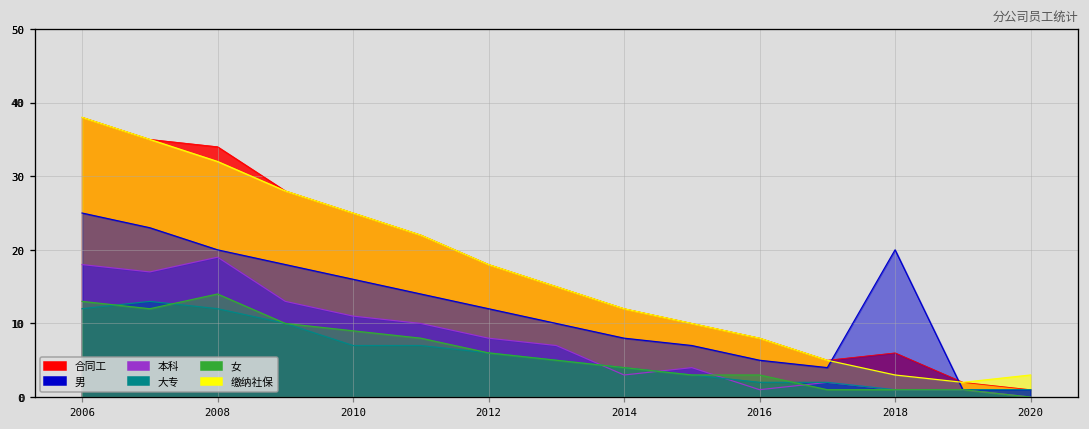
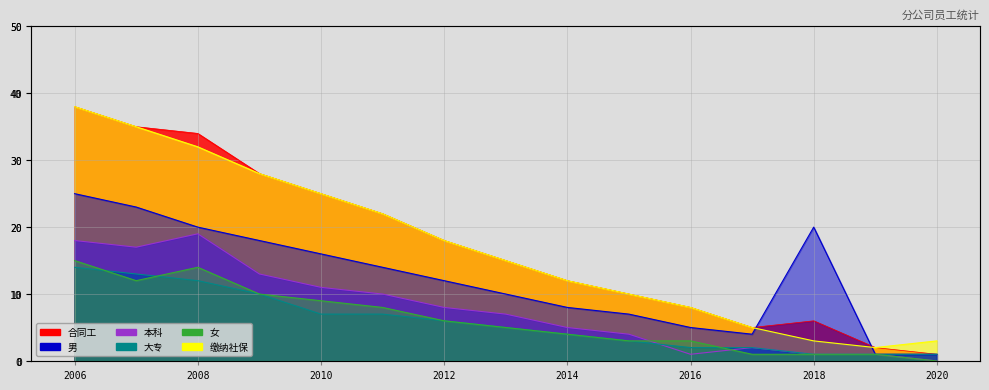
大专, 2006: 12 -> 14
女, 2006: 13 -> 15
本科, 2014: 3 -> 5
